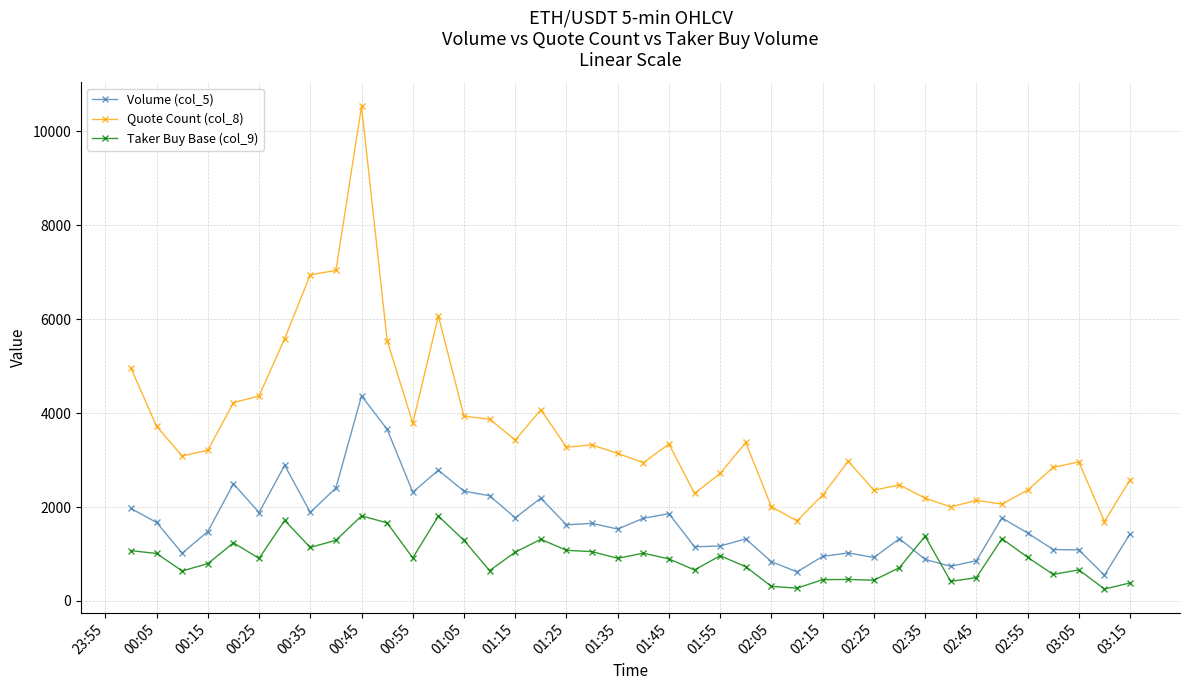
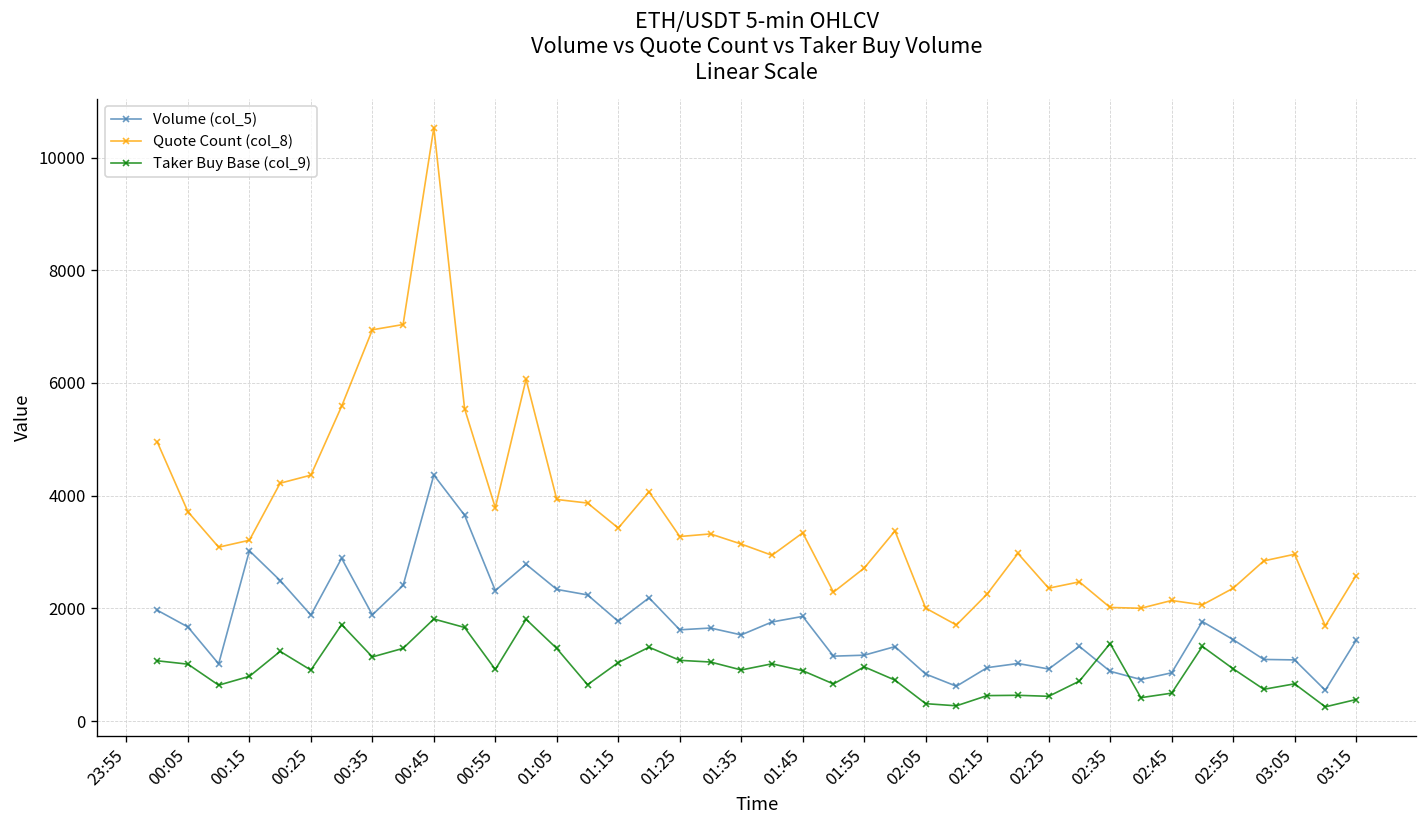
Volume (col_5), 00:15: 1500 -> 3000
Quote Count (col_8), 02:35: 2200 -> 2000
